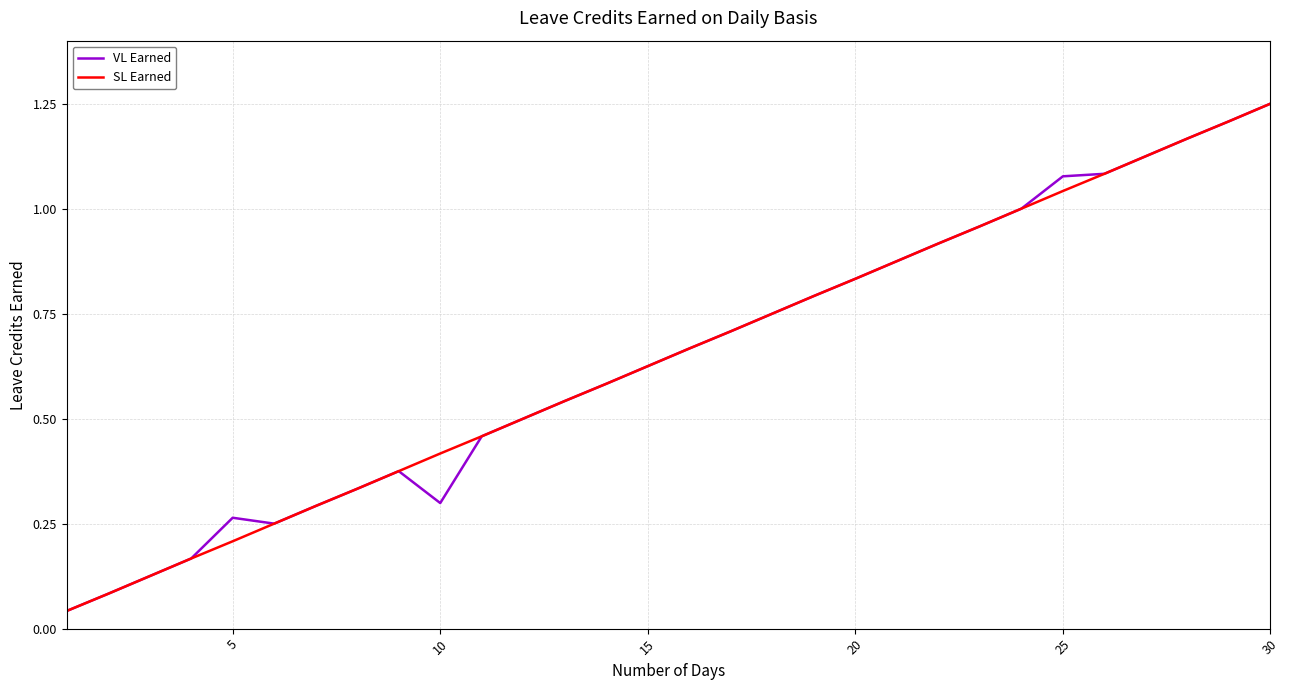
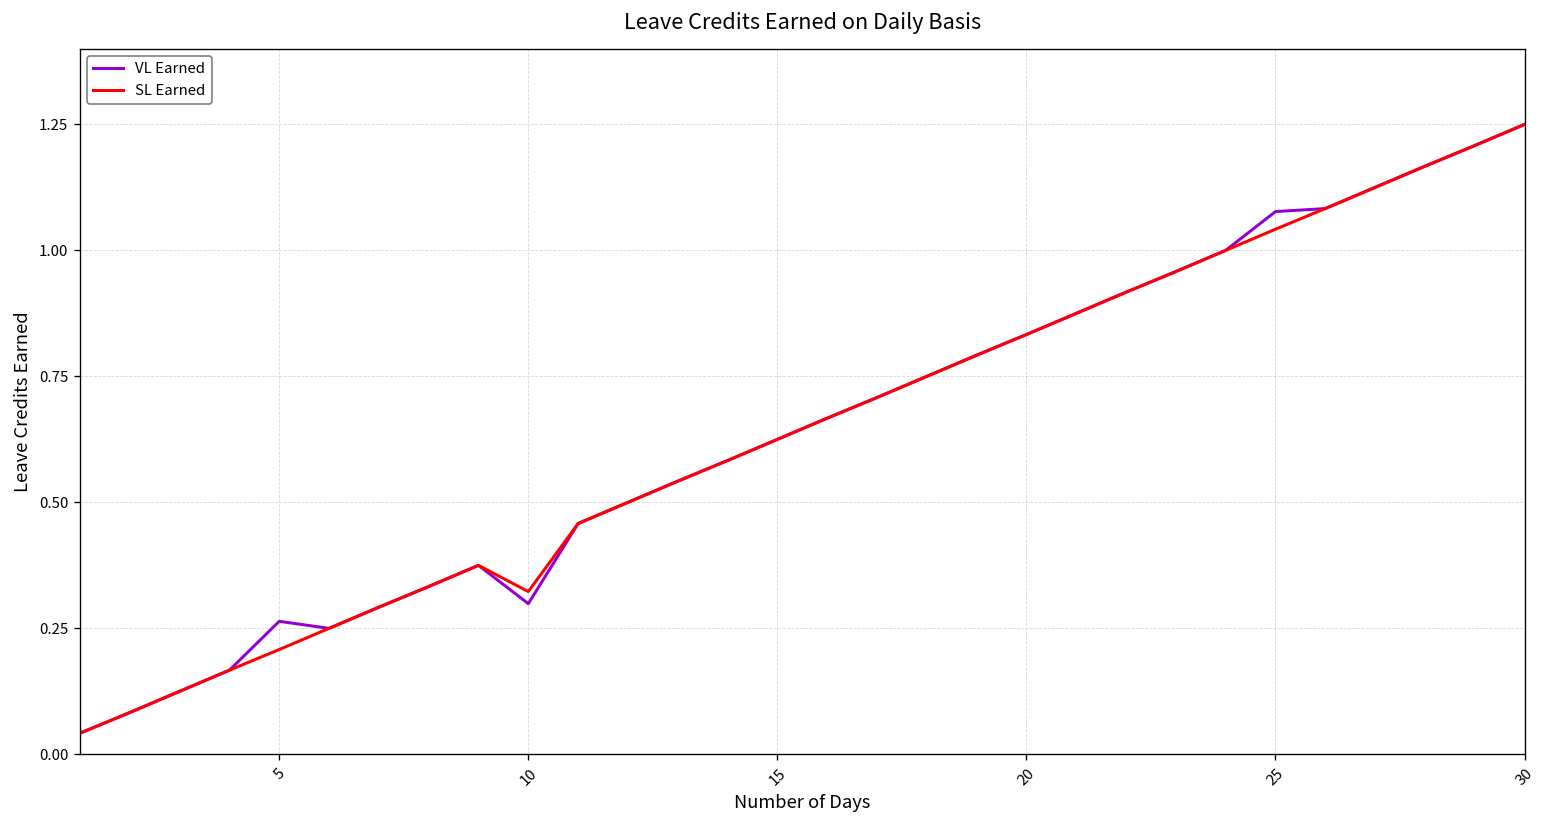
SL Earned, 10: 0.42 -> 0.32
